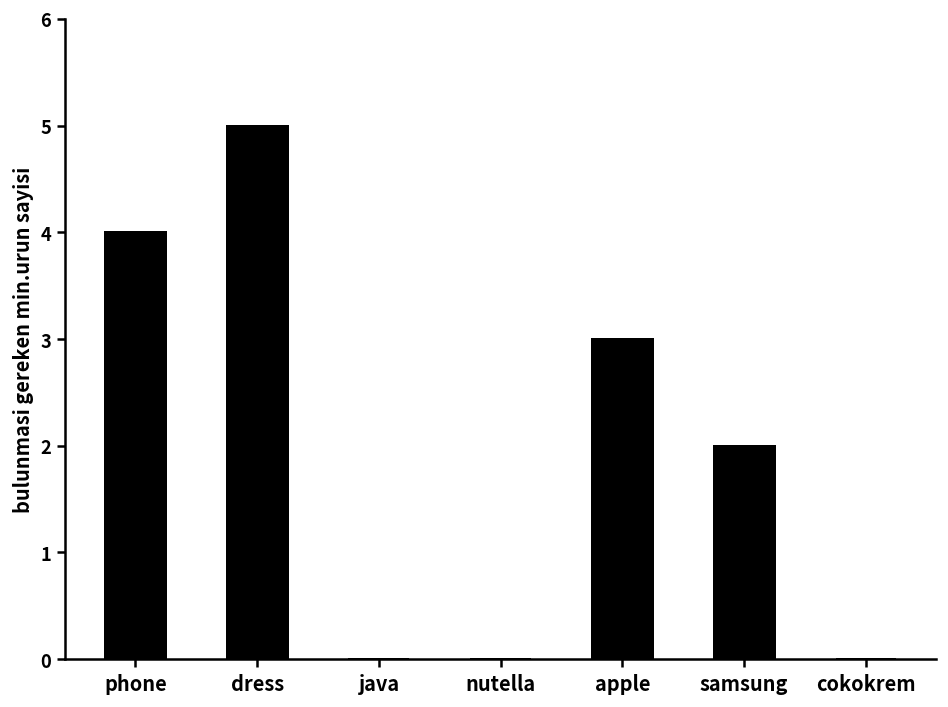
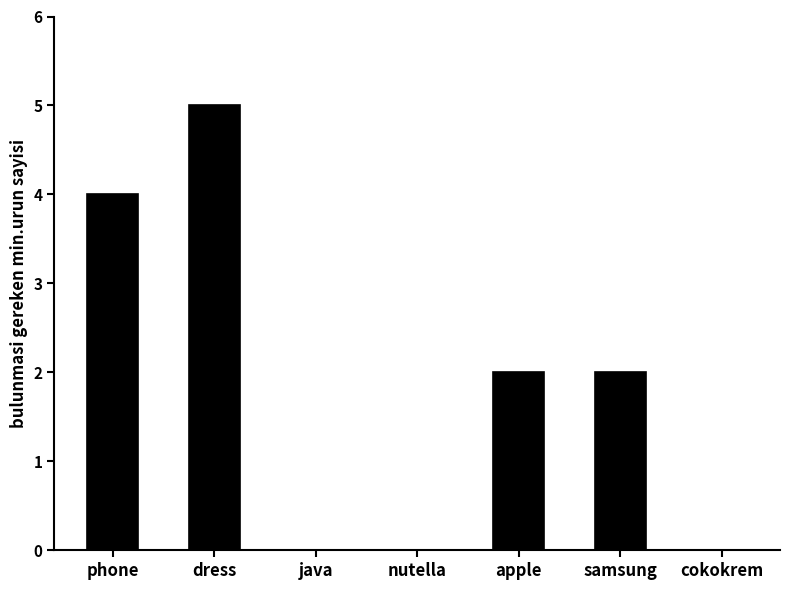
apple: 3 -> 2
